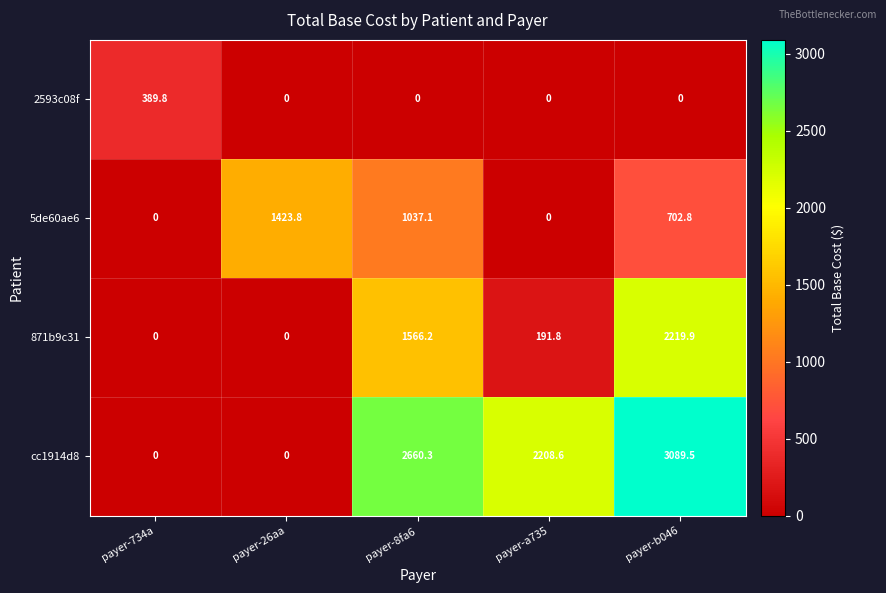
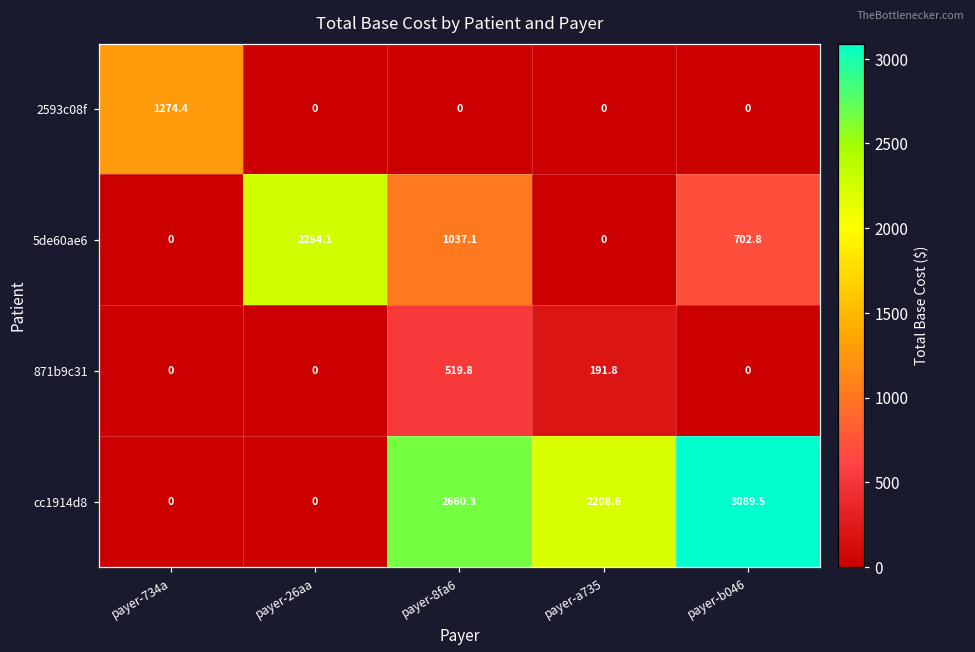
2593c08f, payer-734a: 389.8 -> 1274.4
5de60ae6, payer-26aa: 1423.8 -> 2254.1
871b9c31, payer-8fa6: 1566.2 -> 519.8
871b9c31, payer-b046: 2219.9 -> 0
